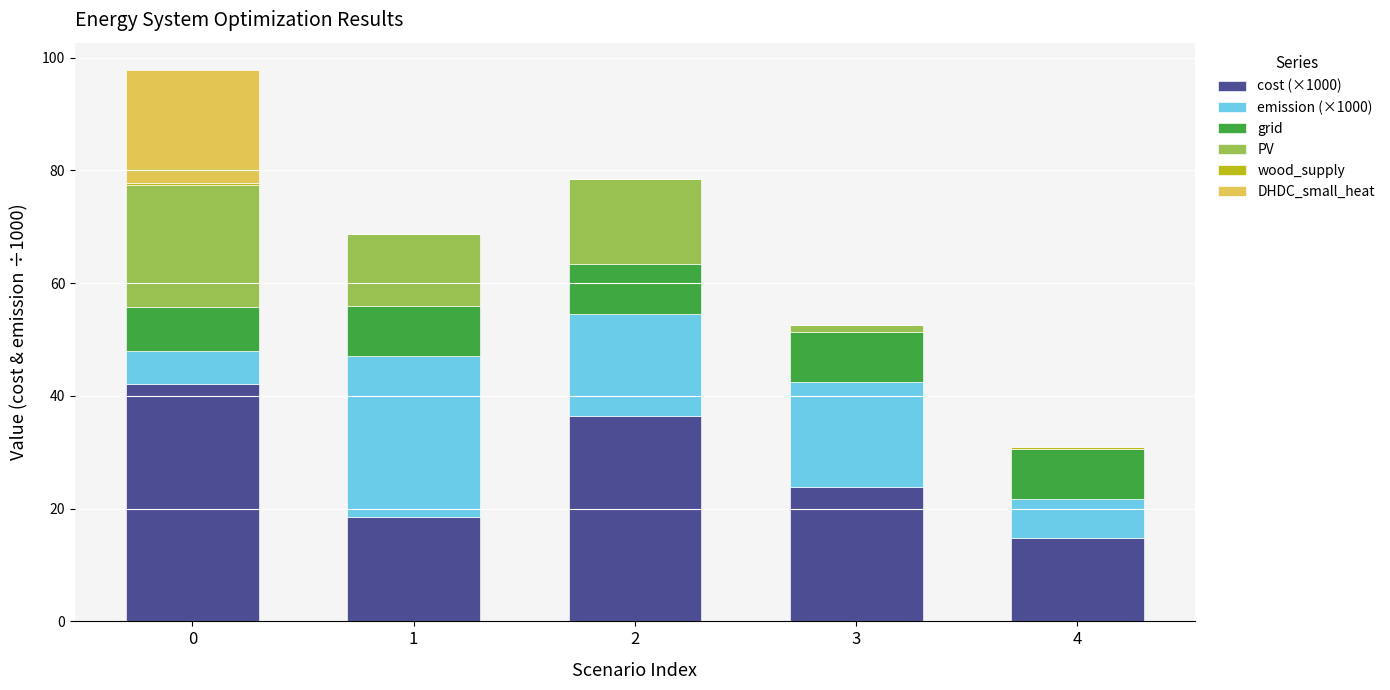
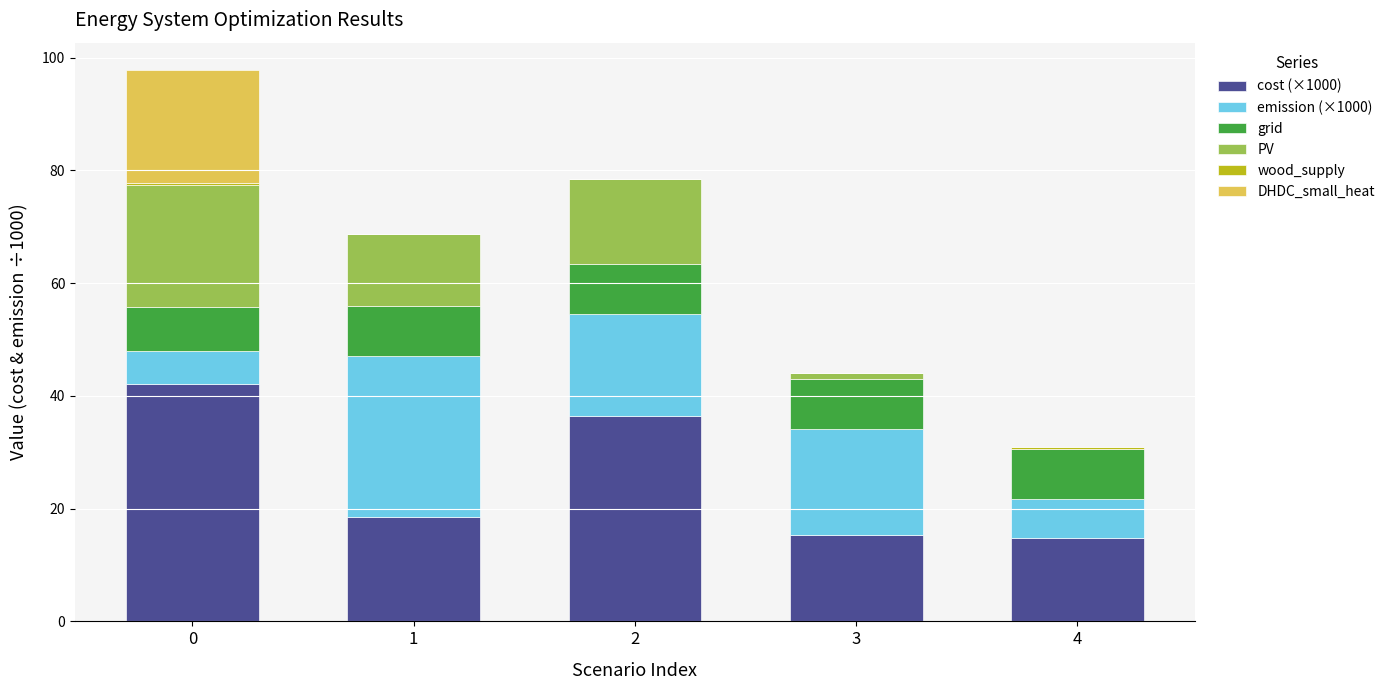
cost (×1000), 3: 24 -> 15
